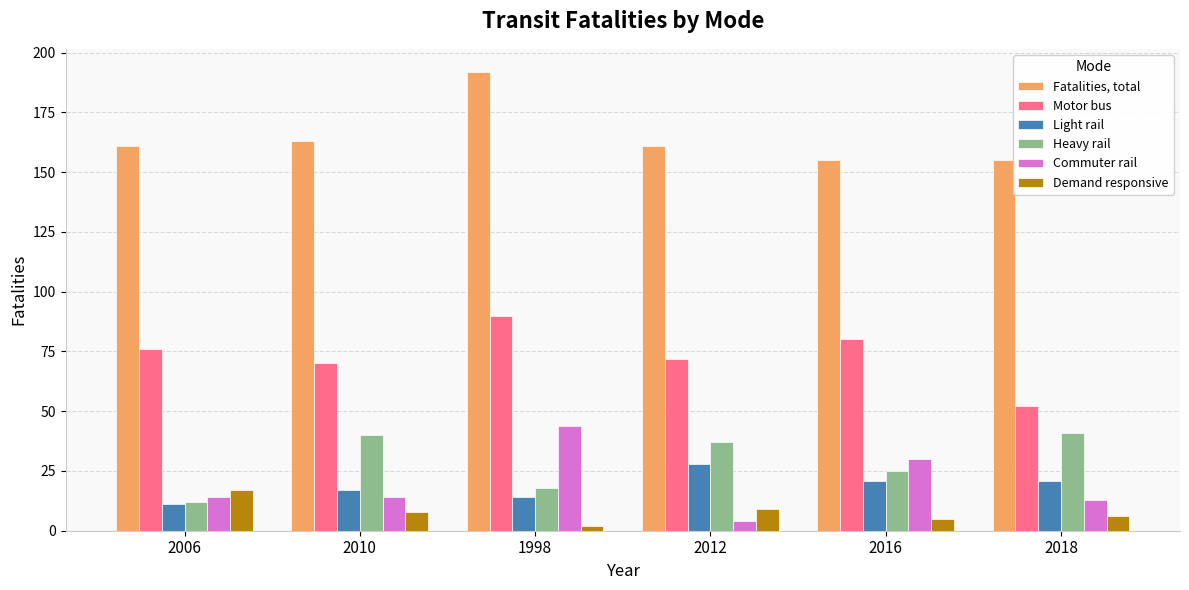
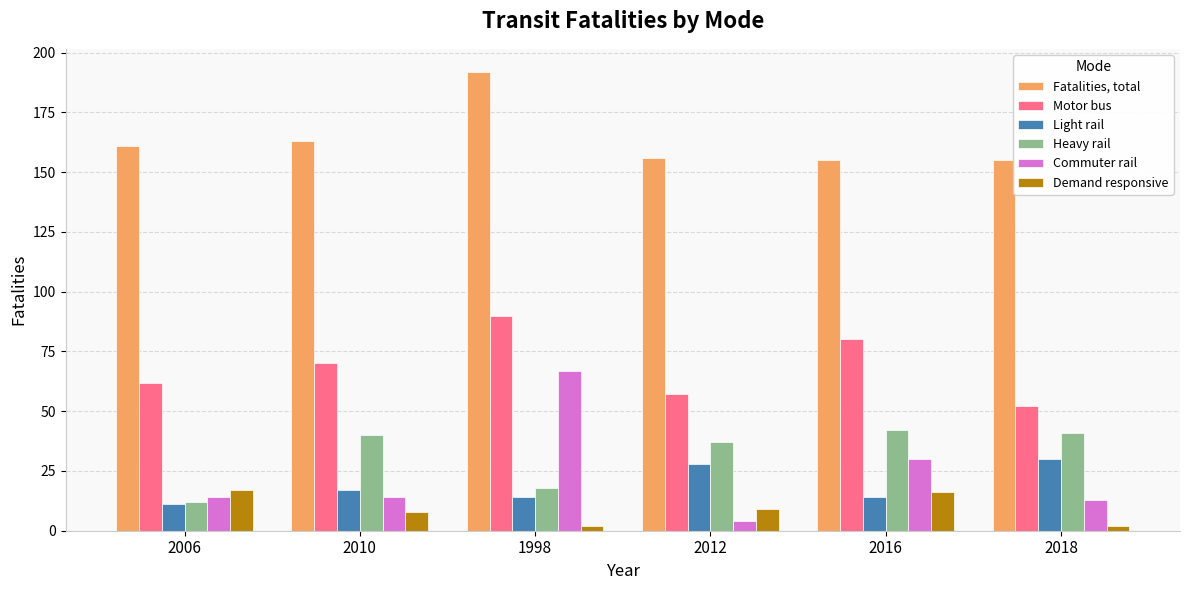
Motor bus, 2006: 76 -> 62
Commuter rail, 1998: 44 -> 67
Fatalities, total, 2012: 161 -> 156
Motor bus, 2012: 72 -> 57
Light rail, 2016: 21 -> 14
Heavy rail, 2016: 25 -> 42
Demand responsive, 2016: 5 -> 16
Light rail, 2018: 21 -> 30
Demand responsive, 2018: 6 -> 2
